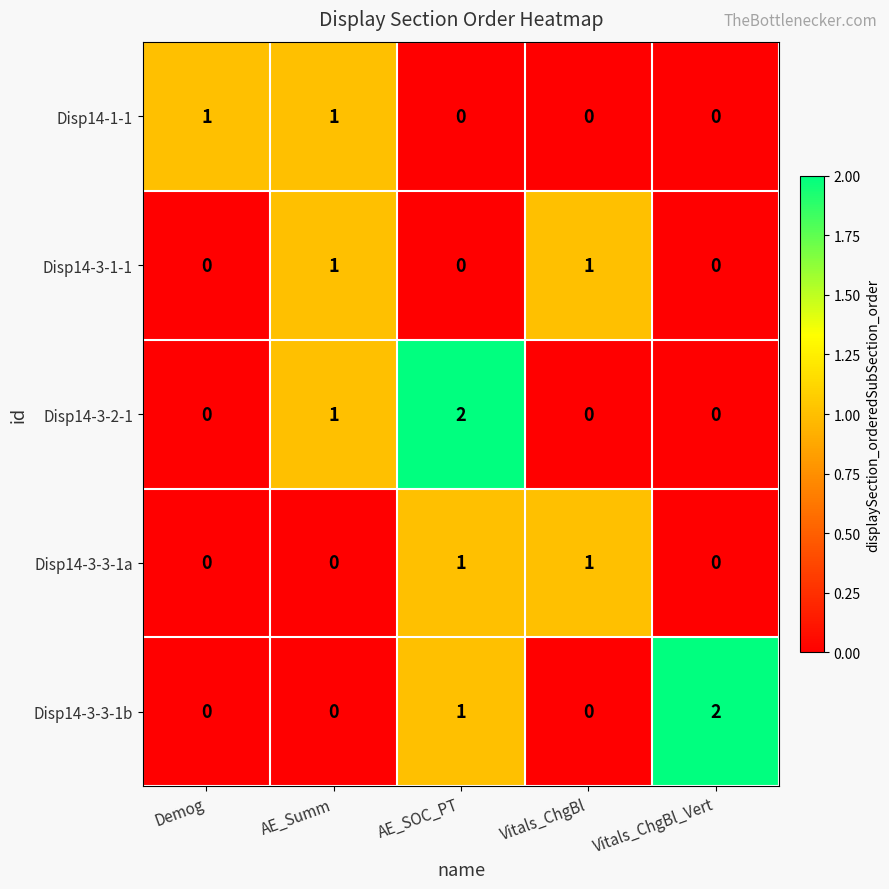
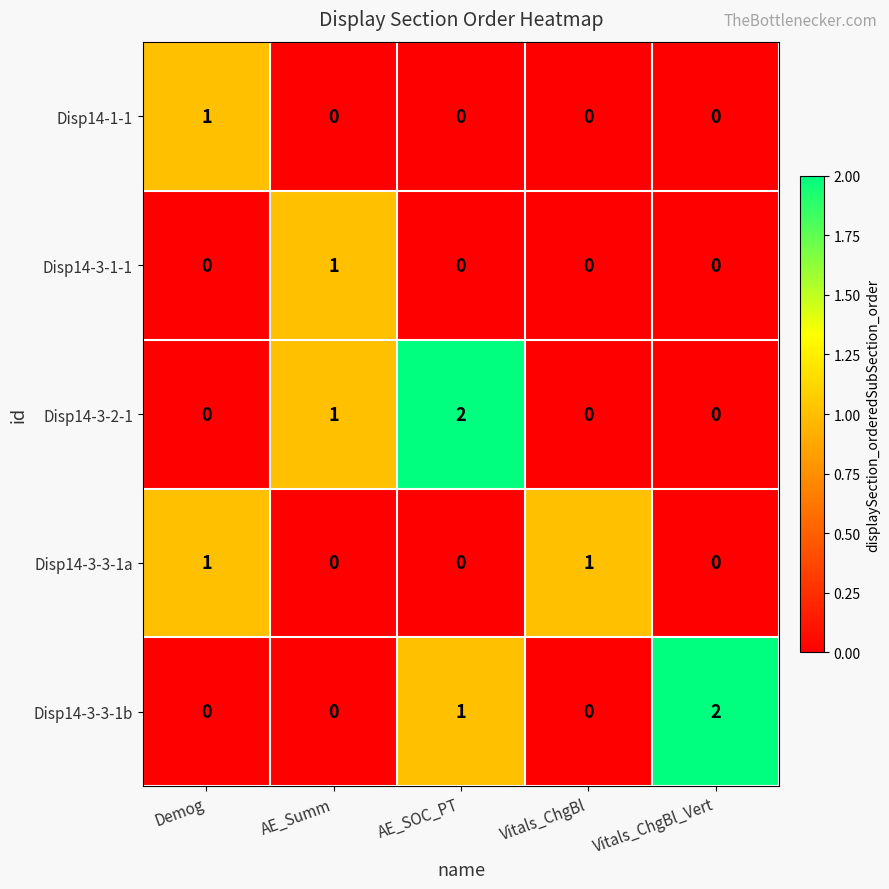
Disp14-1-1, AE_Summ: 1 -> 0
Disp14-3-1-1, Vitals_ChgBl: 1 -> 0
Disp14-3-3-1a, Demog: 0 -> 1
Disp14-3-3-1a, AE_SOC_PT: 1 -> 0
